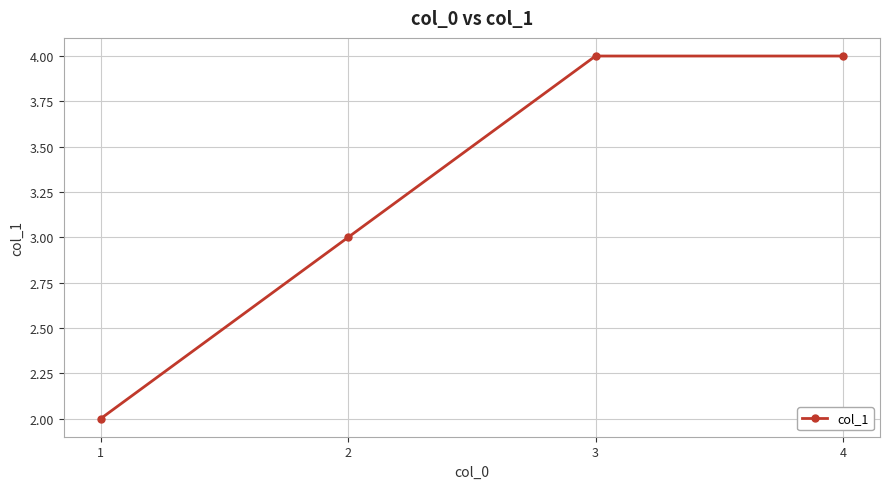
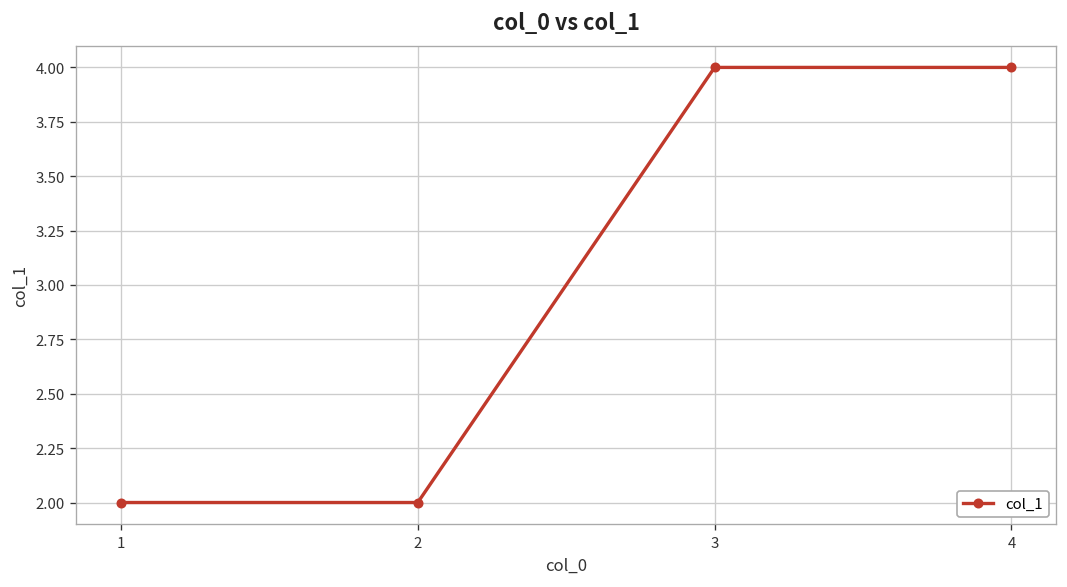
2: 3 -> 2
